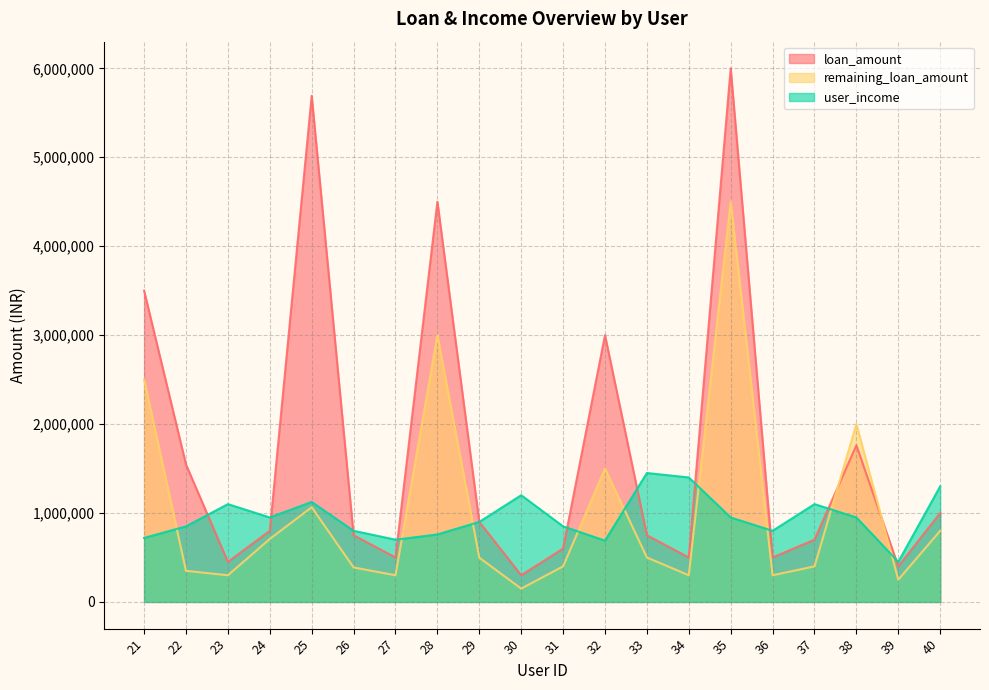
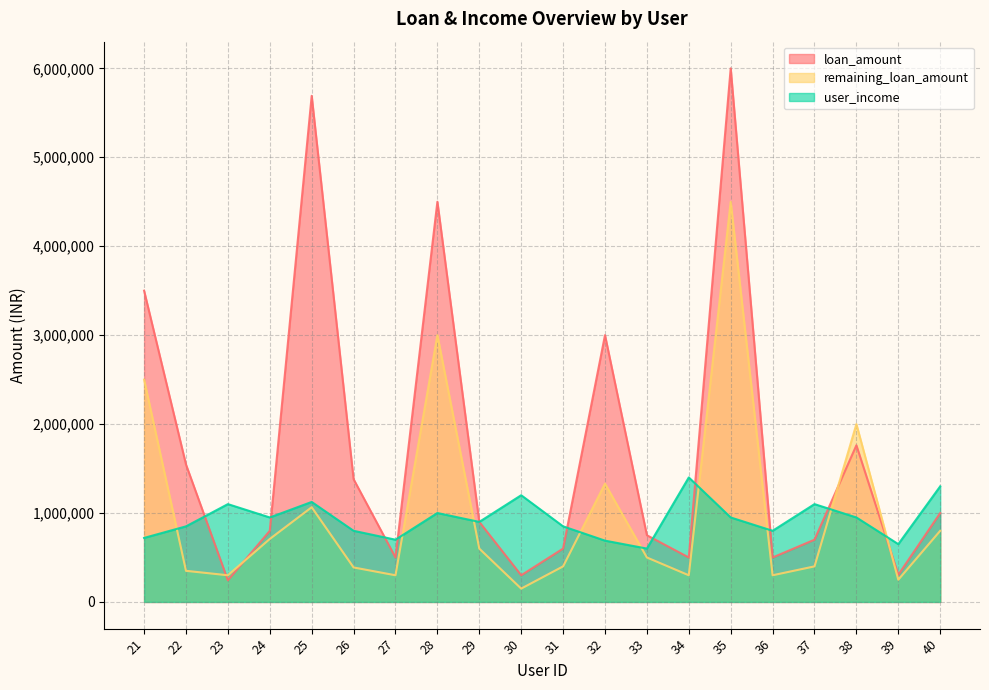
loan_amount, 23: 500,000 -> 200,000
loan_amount, 26: 800,000 -> 1,400,000
user_income, 28: 800,000 -> 1,000,000
remaining_loan_amount, 29: 500,000 -> 600,000
remaining_loan_amount, 32: 1,500,000 -> 1,300,000
user_income, 33: 1,400,000 -> 600,000
loan_amount, 39: 400,000 -> 300,000
user_income, 39: 500,000 -> 700,000
